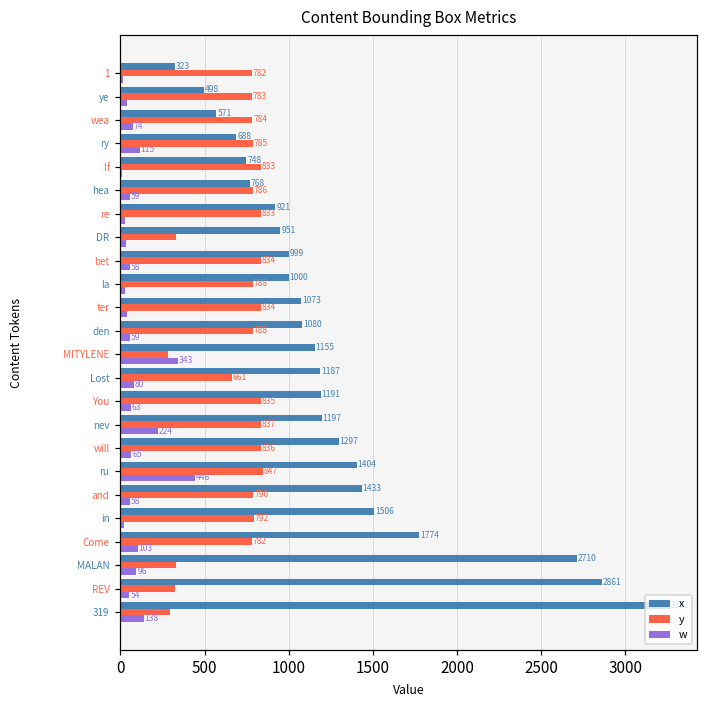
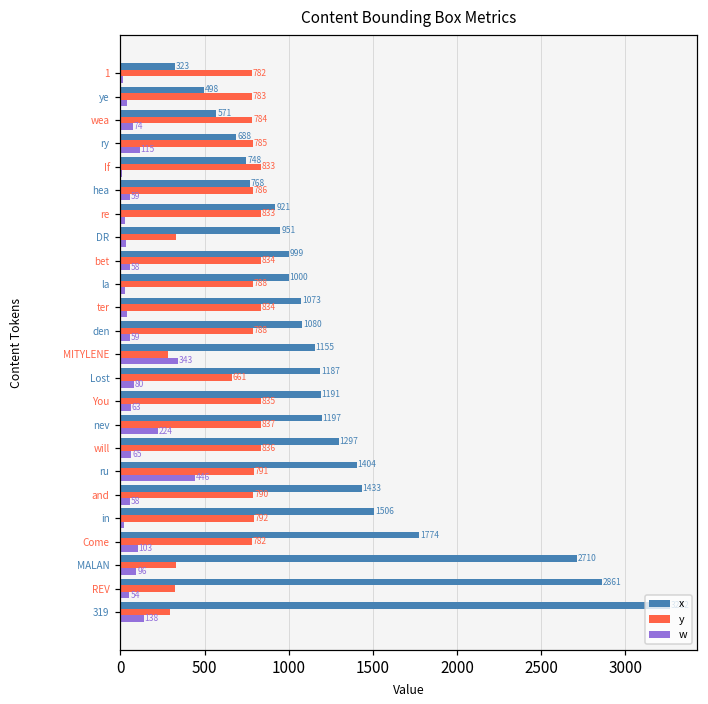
y, ru: 847 -> 791
